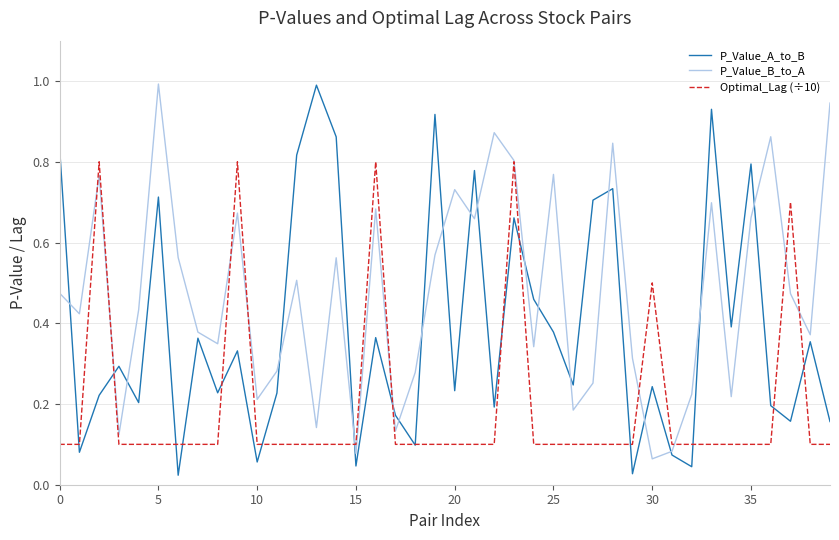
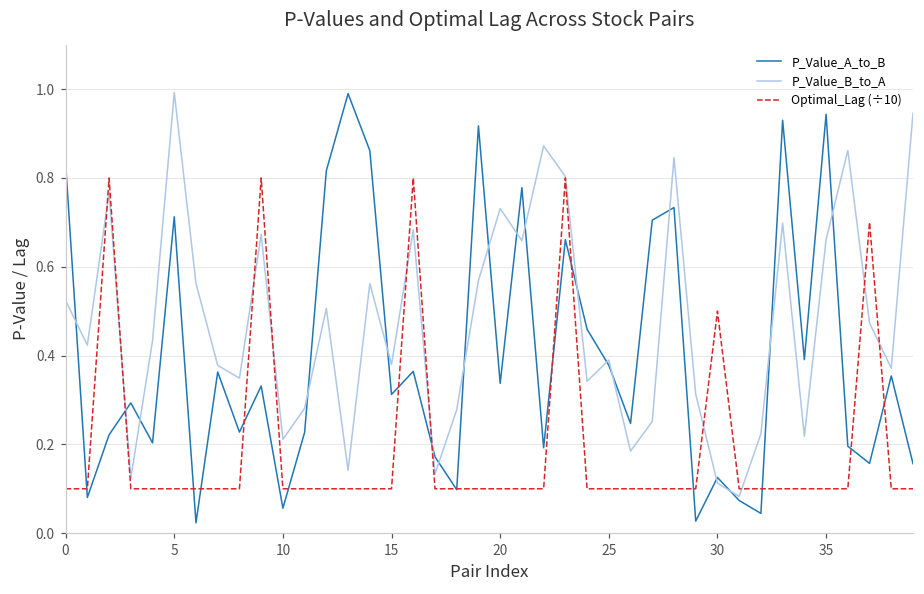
P_Value_B_to_A, 0: 0.47 -> 0.52
P_Value_A_to_B, 15: 0.05 -> 0.31
P_Value_B_to_A, 15: 0.08 -> 0.38
P_Value_A_to_B, 20: 0.23 -> 0.34
P_Value_B_to_A, 25: 0.77 -> 0.39
P_Value_A_to_B, 30: 0.24 -> 0.13
P_Value_B_to_A, 30: 0.06 -> 0.11
P_Value_A_to_B, 35: 0.79 -> 0.94
